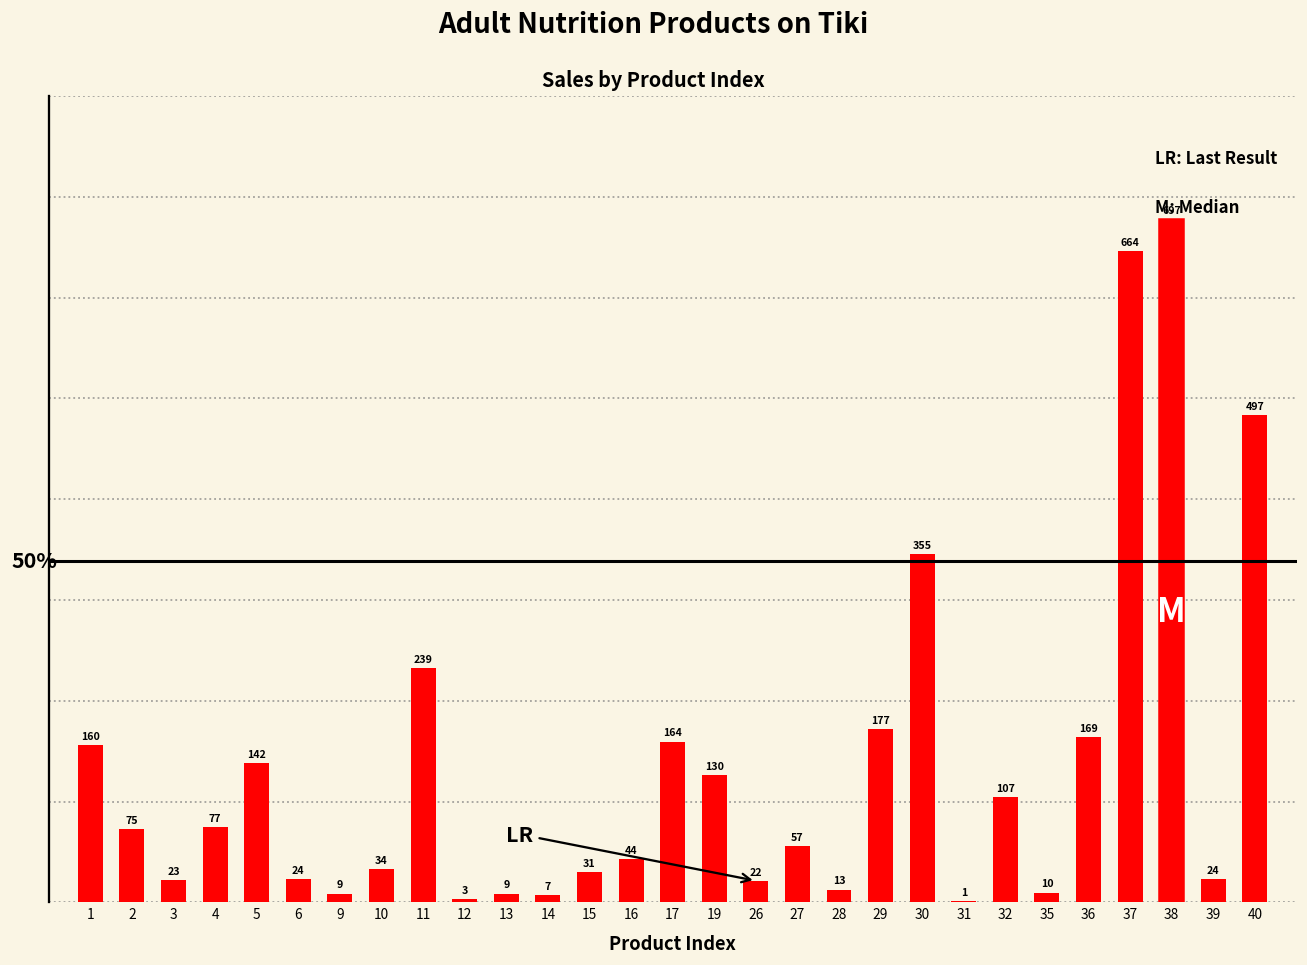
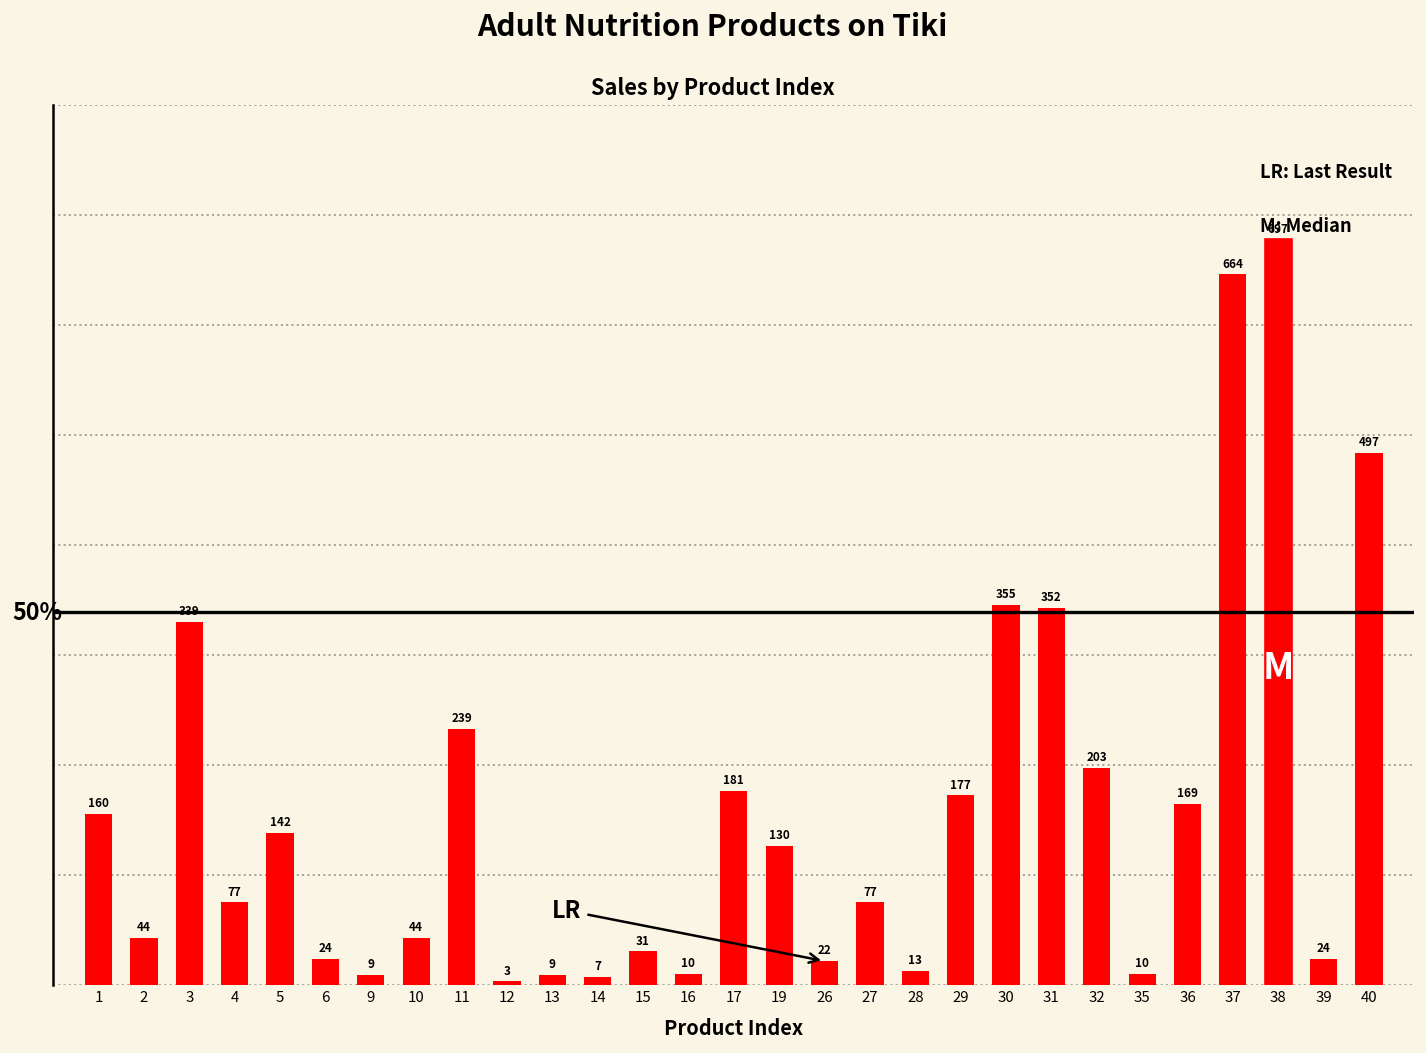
2: 75 -> 44
3: 23 -> 339
10: 34 -> 44
16: 44 -> 10
17: 164 -> 181
27: 57 -> 77
31: 1 -> 352
32: 107 -> 203
